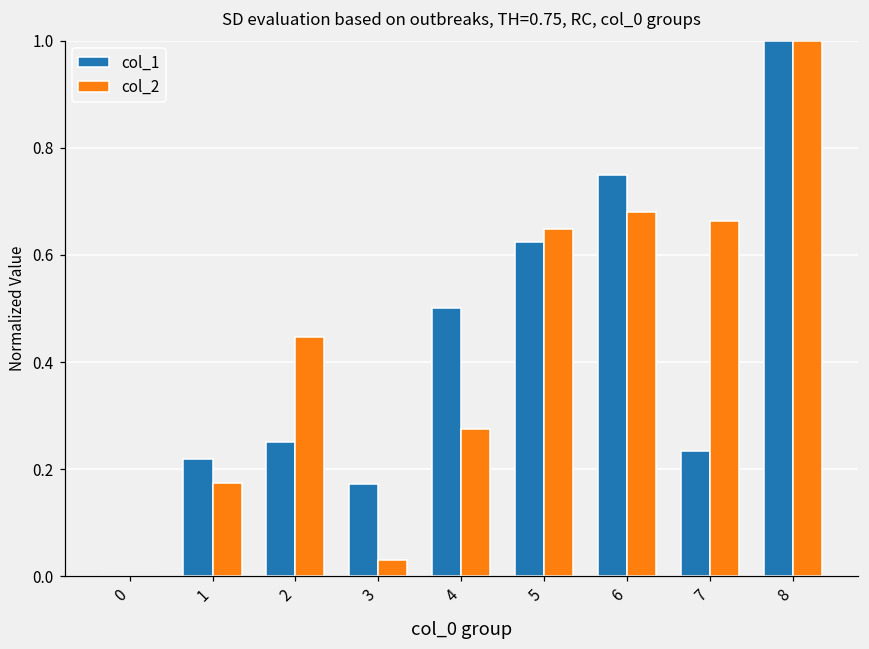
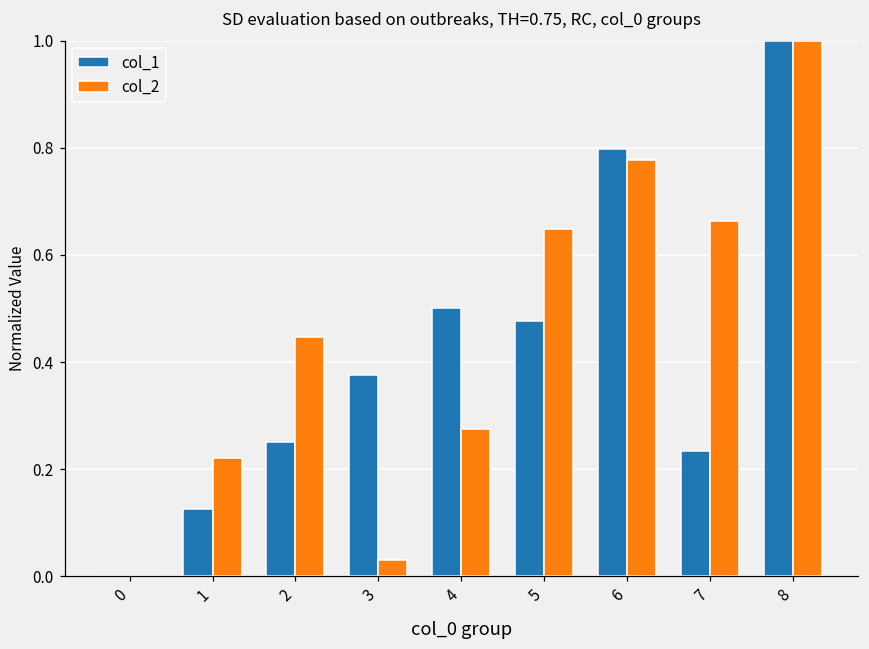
col_1, 1: 0.22 -> 0.13
col_2, 1: 0.18 -> 0.22
col_1, 3: 0.17 -> 0.38
col_1, 5: 0.63 -> 0.48
col_1, 6: 0.75 -> 0.80
col_2, 6: 0.68 -> 0.78
